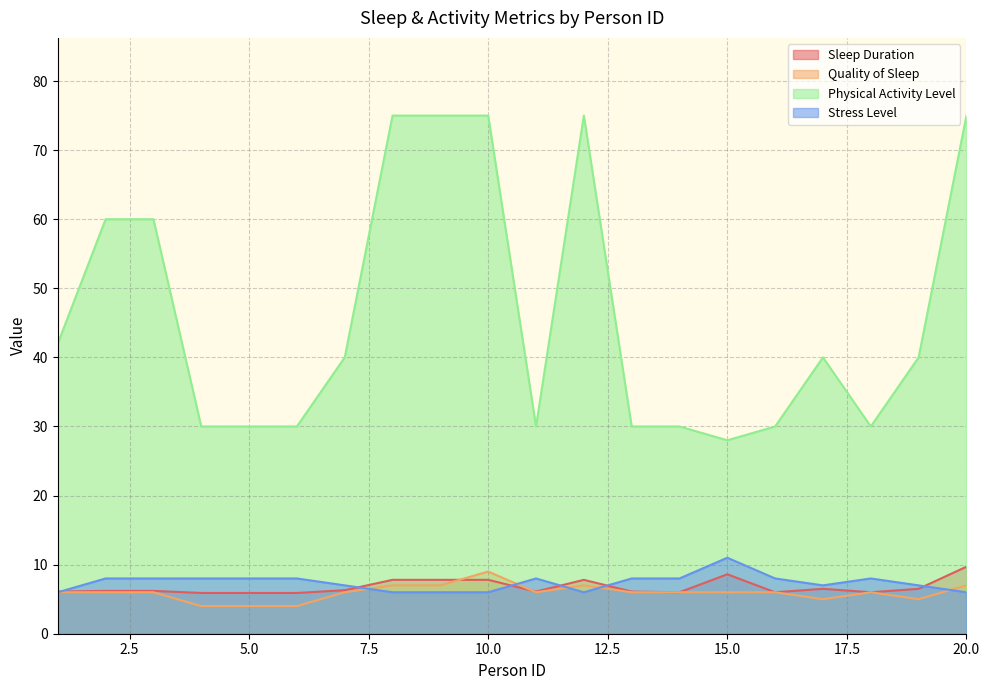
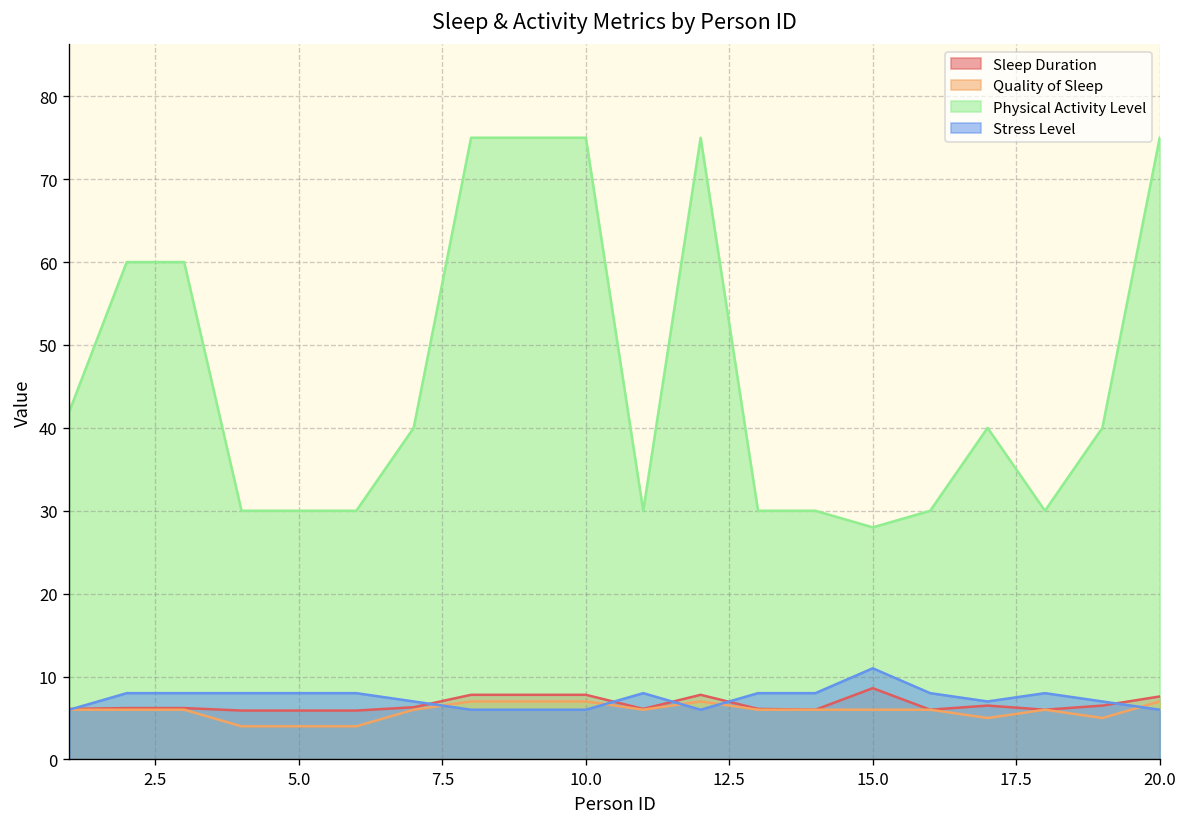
Quality of Sleep, 10.0: 9 -> 7
Sleep Duration, 20.0: 10 -> 8
